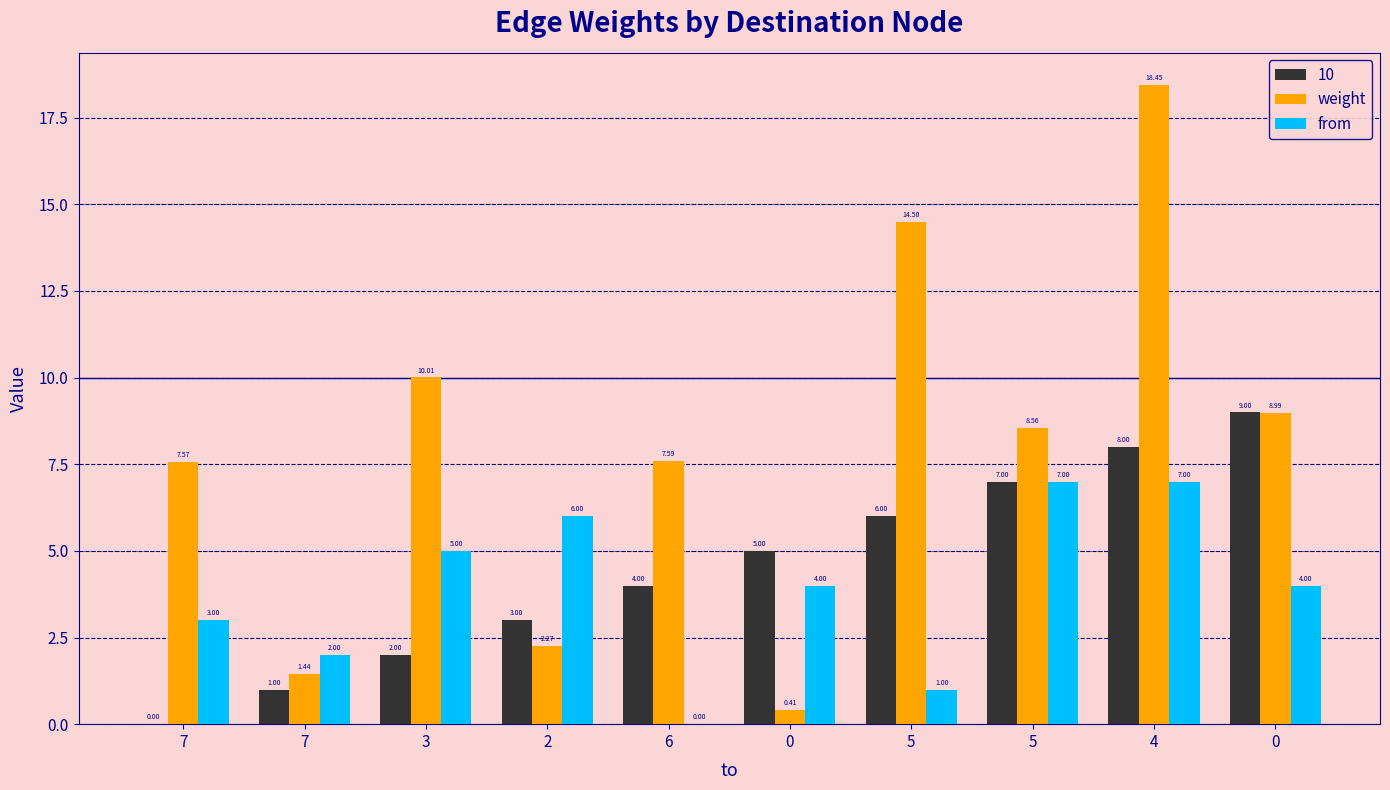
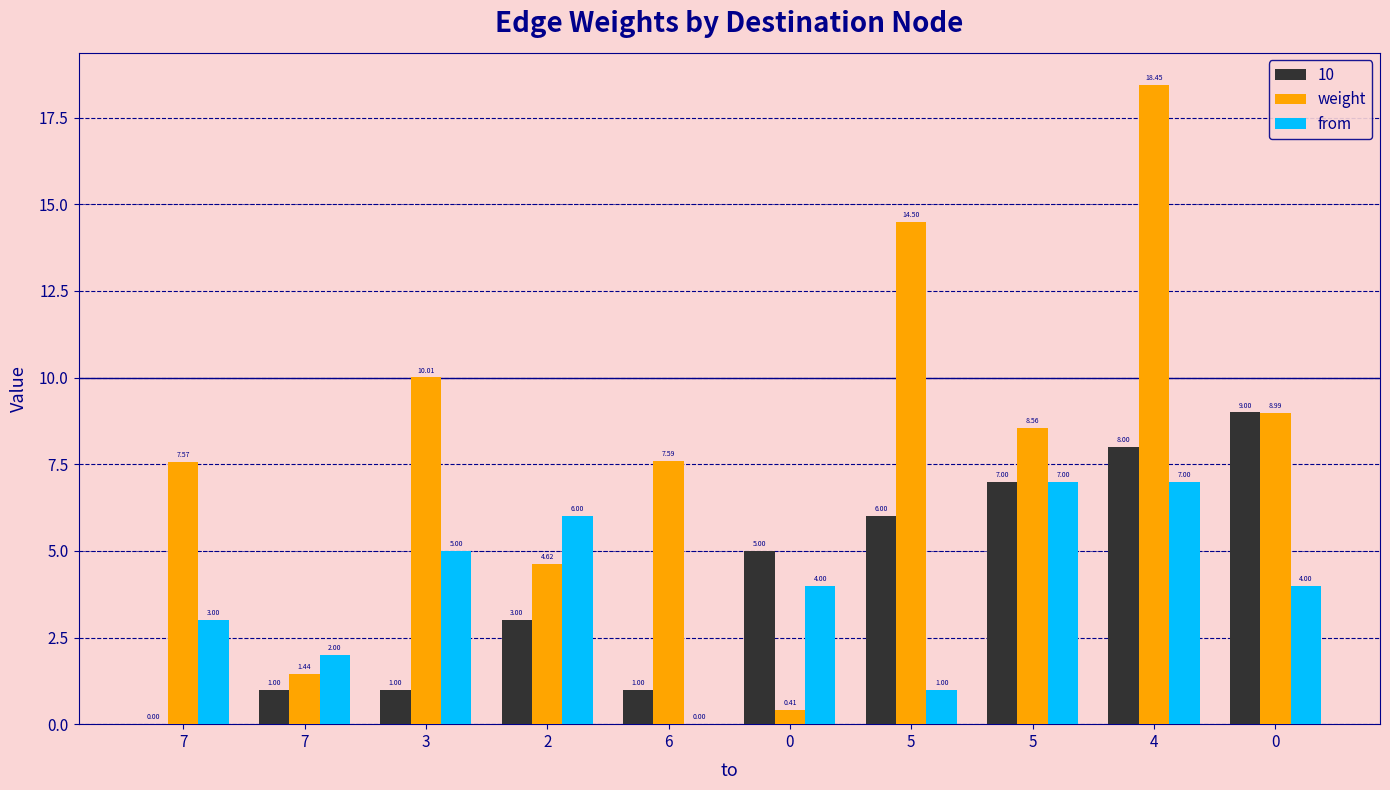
10, 3: 2.00 -> 1.00
weight, 2: 2.27 -> 4.62
10, 6: 4.00 -> 1.00
